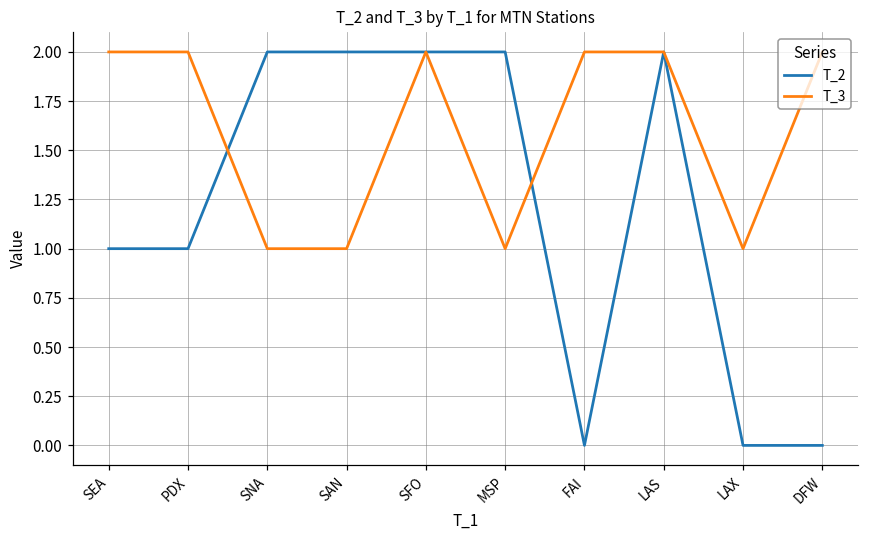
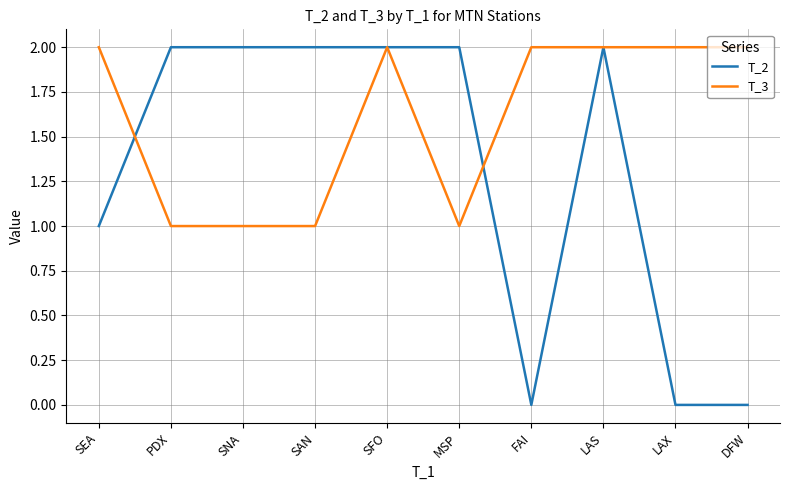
T_2, PDX: 1 -> 2
T_3, PDX: 2 -> 1
T_3, LAX: 1 -> 2
